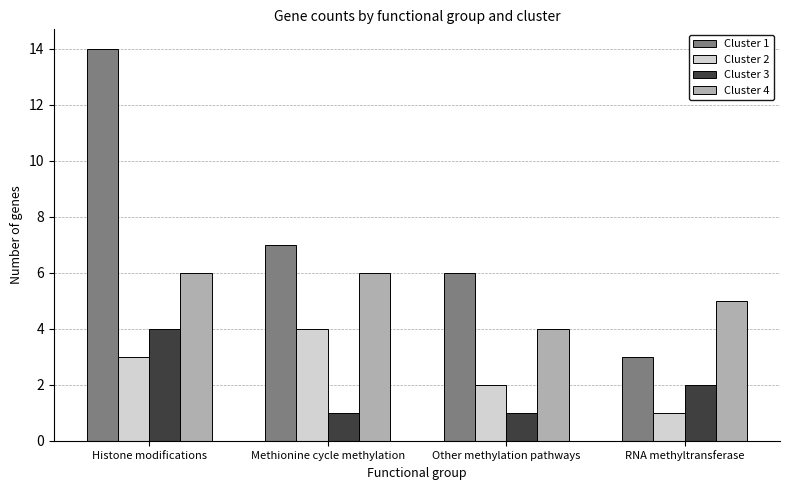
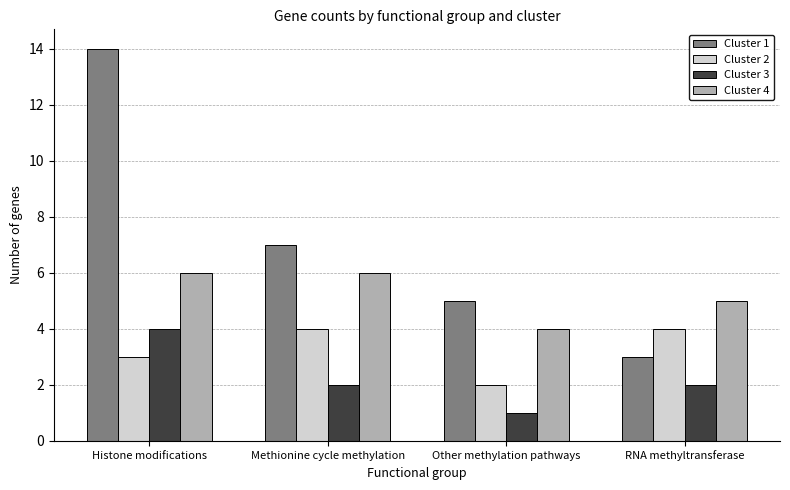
Cluster 3, Methionine cycle methylation: 1 -> 2
Cluster 1, Other methylation pathways: 6 -> 5
Cluster 2, RNA methyltransferase: 1 -> 4
